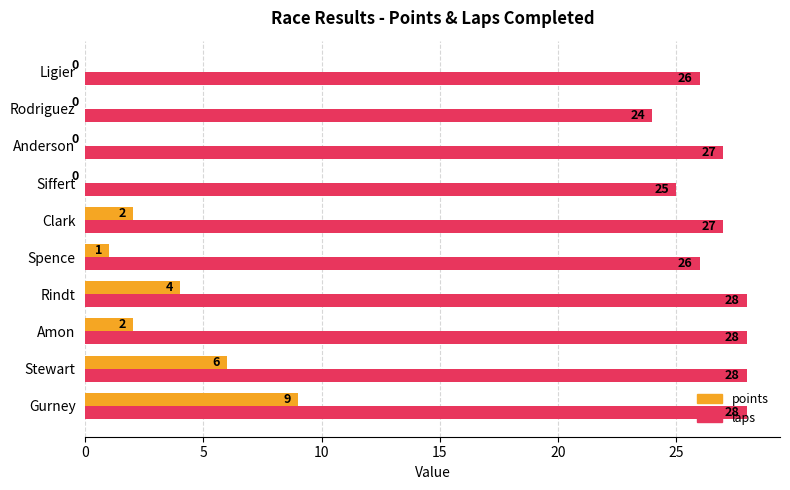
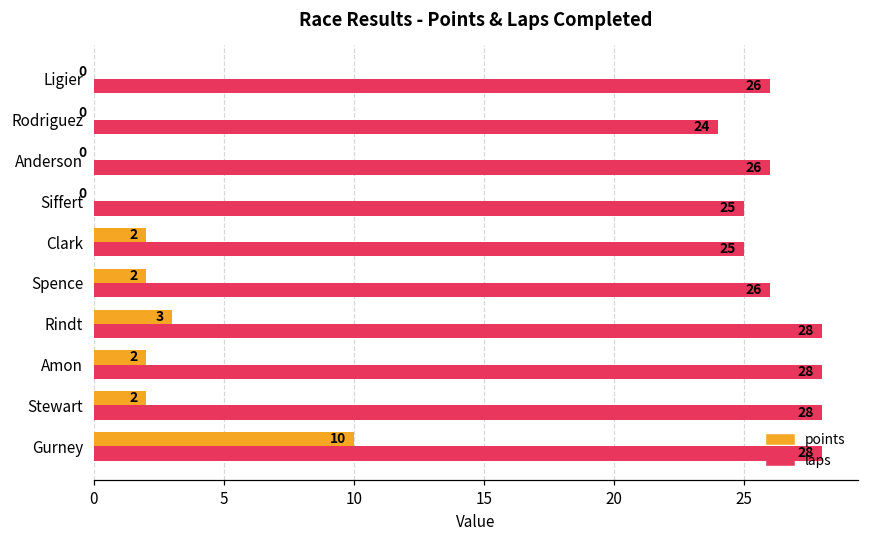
laps, Anderson: 27 -> 26
laps, Clark: 27 -> 25
points, Spence: 1 -> 2
points, Rindt: 4 -> 3
points, Stewart: 6 -> 2
points, Gurney: 9 -> 10
